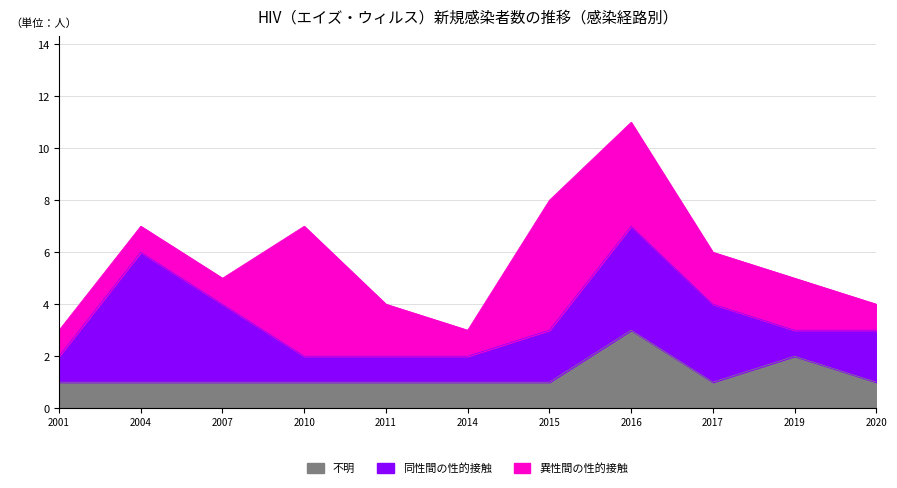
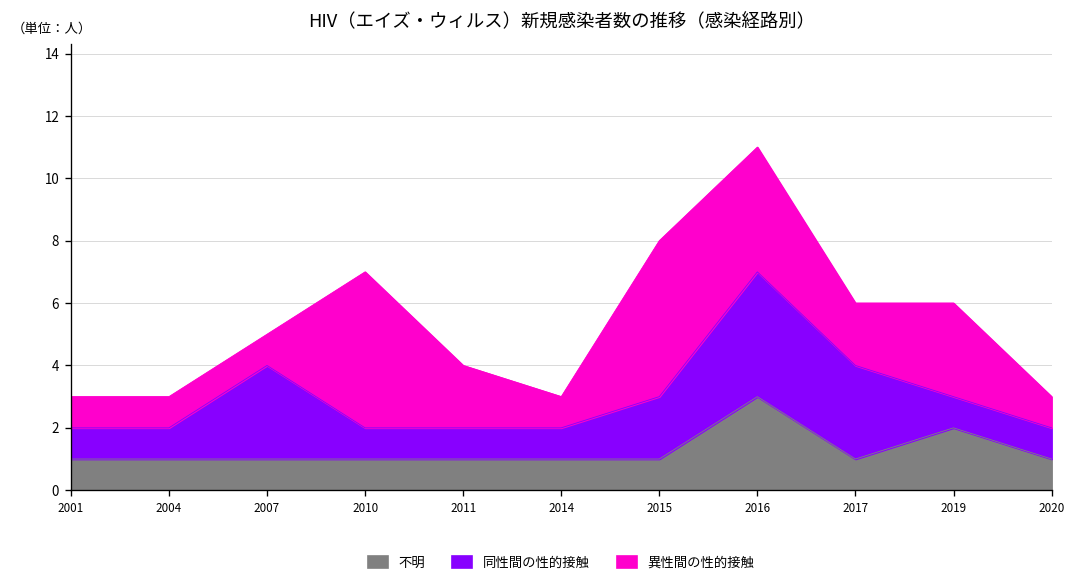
同性間の性的接触, 2004: 5 -> 1
異性間の性的接触, 2019: 2 -> 3
同性間の性的接触, 2020: 2 -> 1
